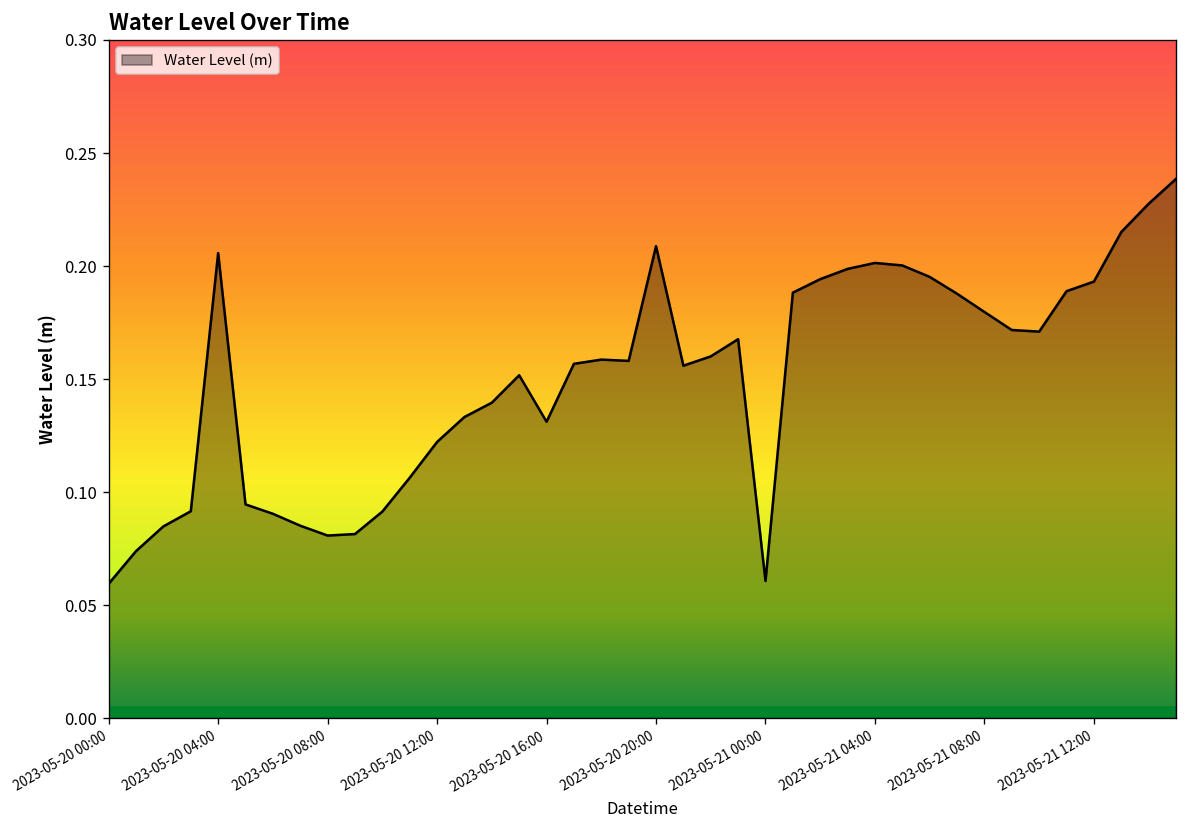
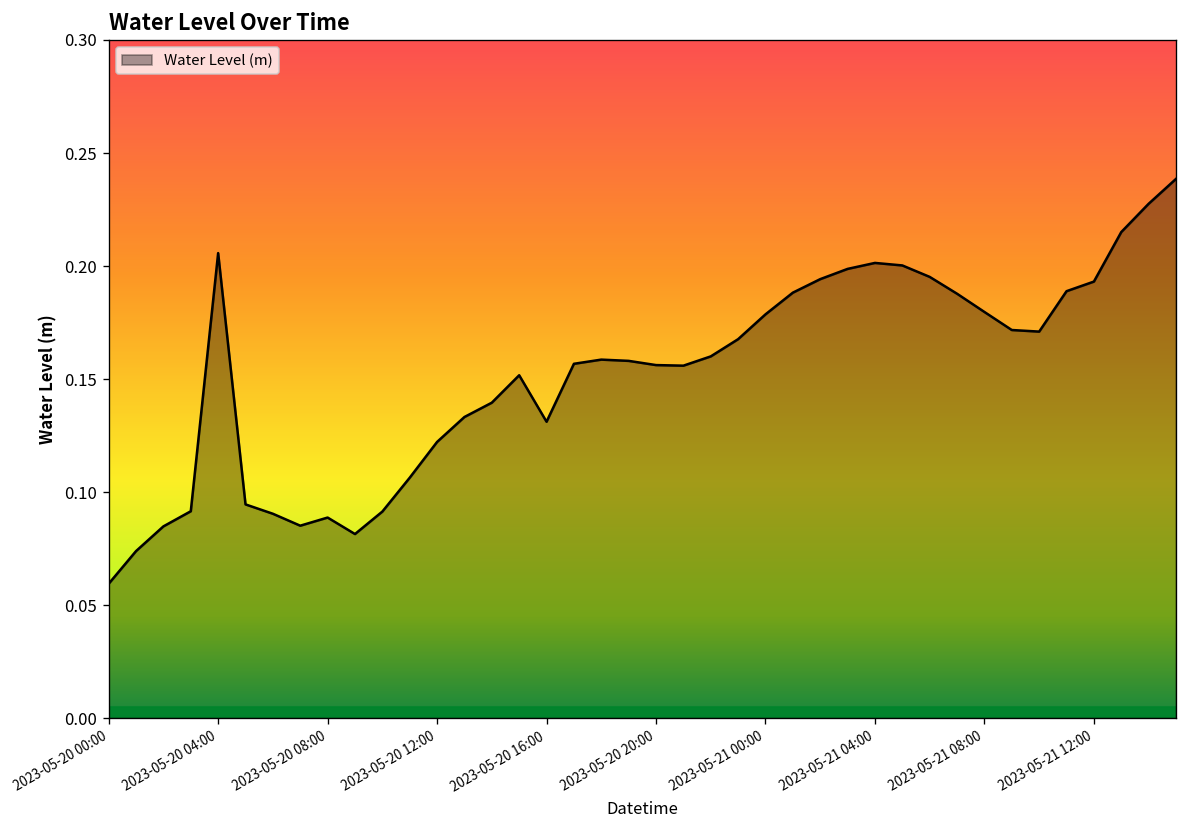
2023-05-20 08:00: 0.081 -> 0.089
2023-05-20 20:00: 0.209 -> 0.156
2023-05-21 00:00: 0.061 -> 0.179
